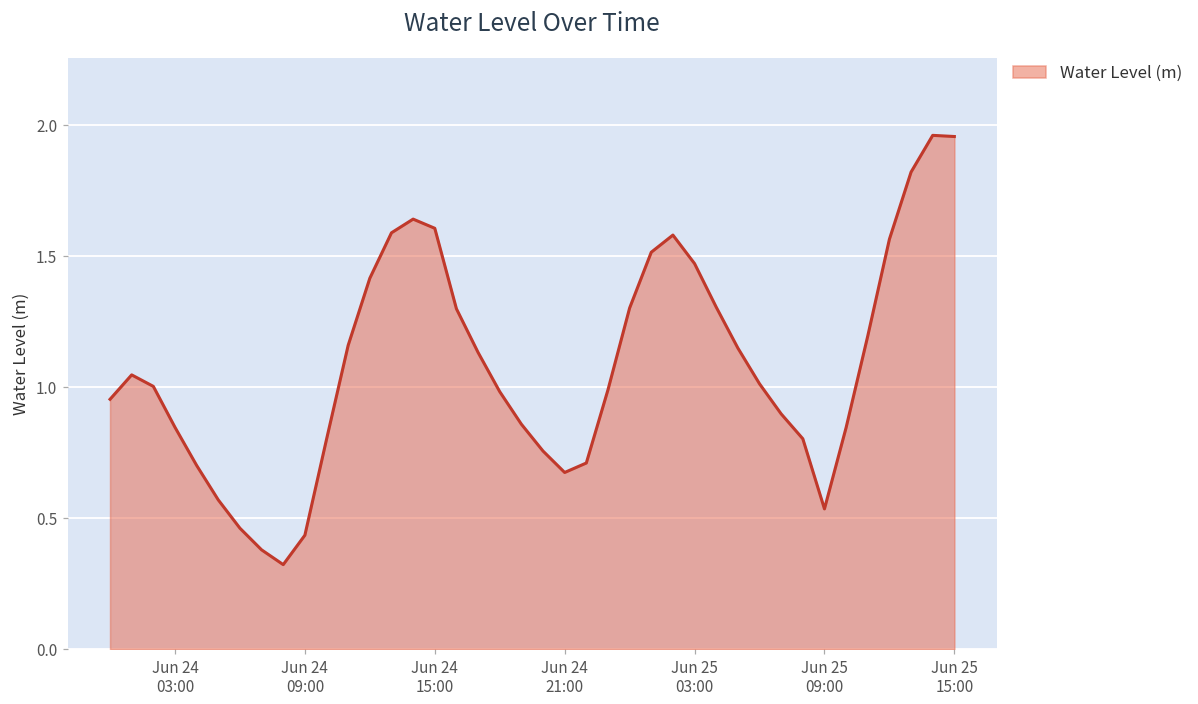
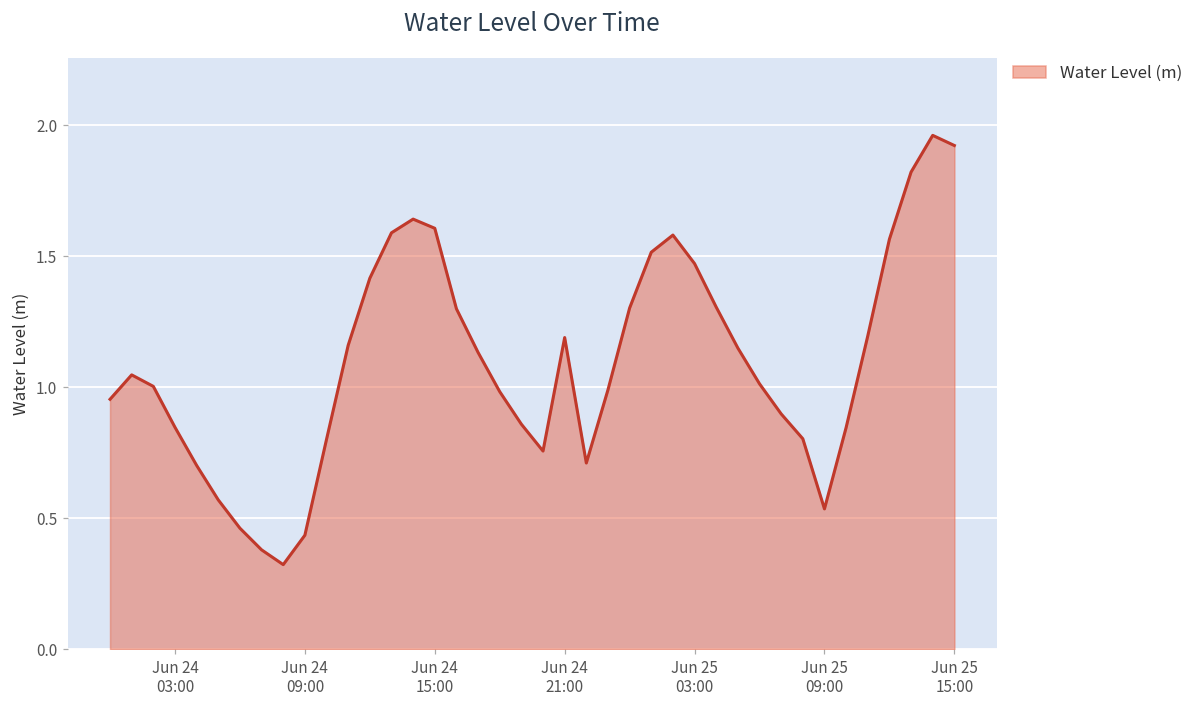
Jun 24 21:00: 0.67 -> 1.19
Jun 25 15:00: 1.96 -> 1.92
